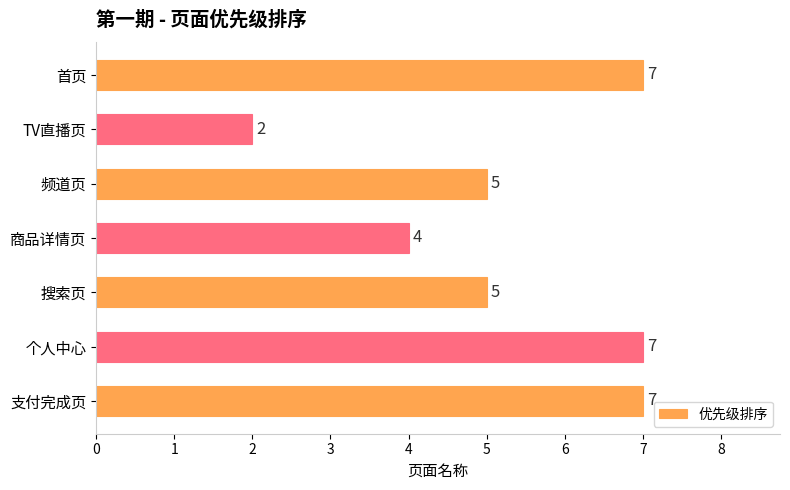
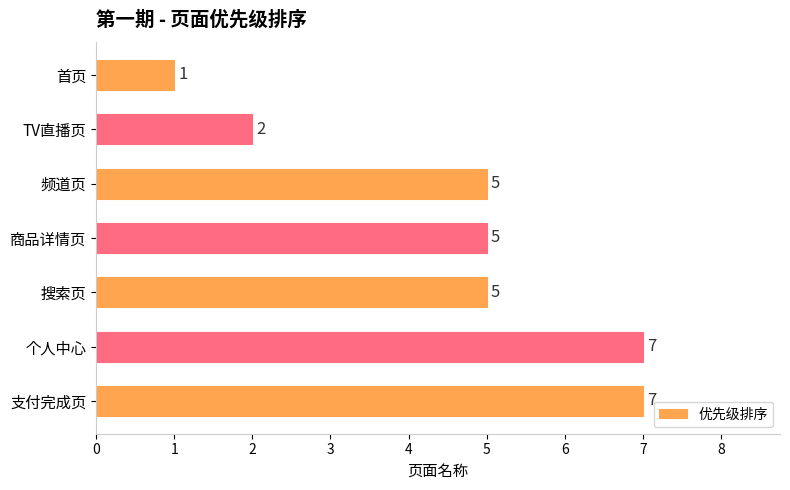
首页: 7 -> 1
商品详情页: 4 -> 5
